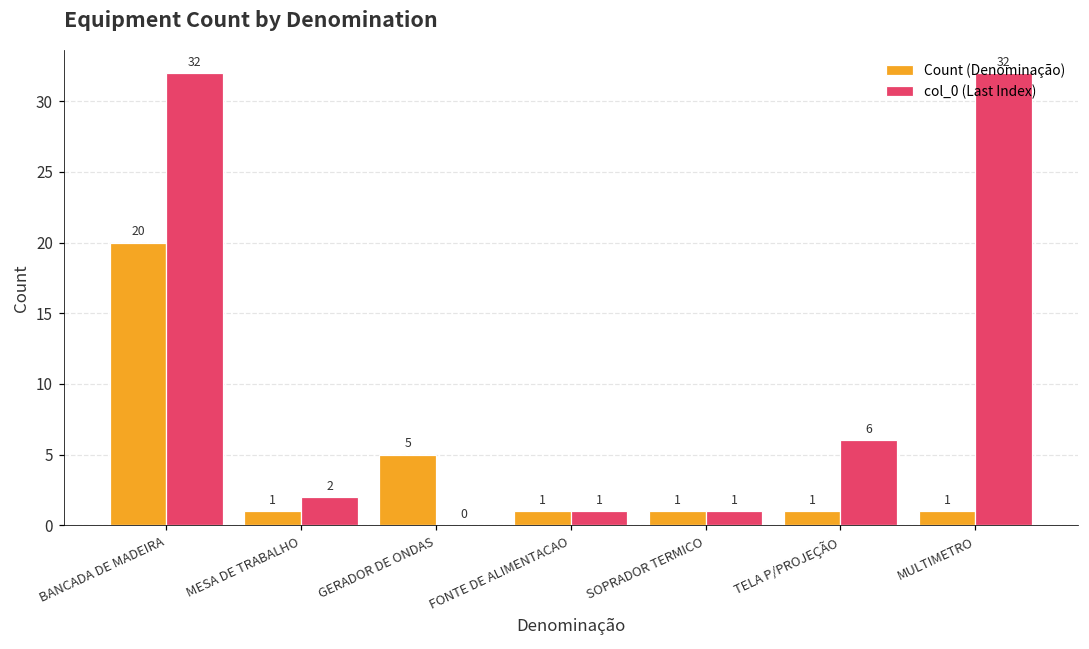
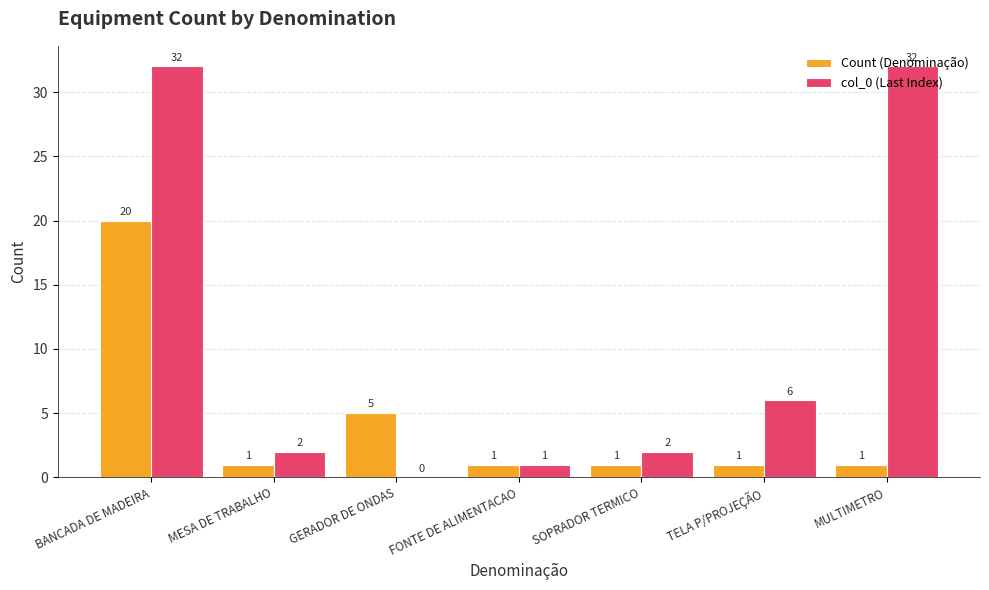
col_0 (Last Index), SOPRADOR TERMICO: 1 -> 2
